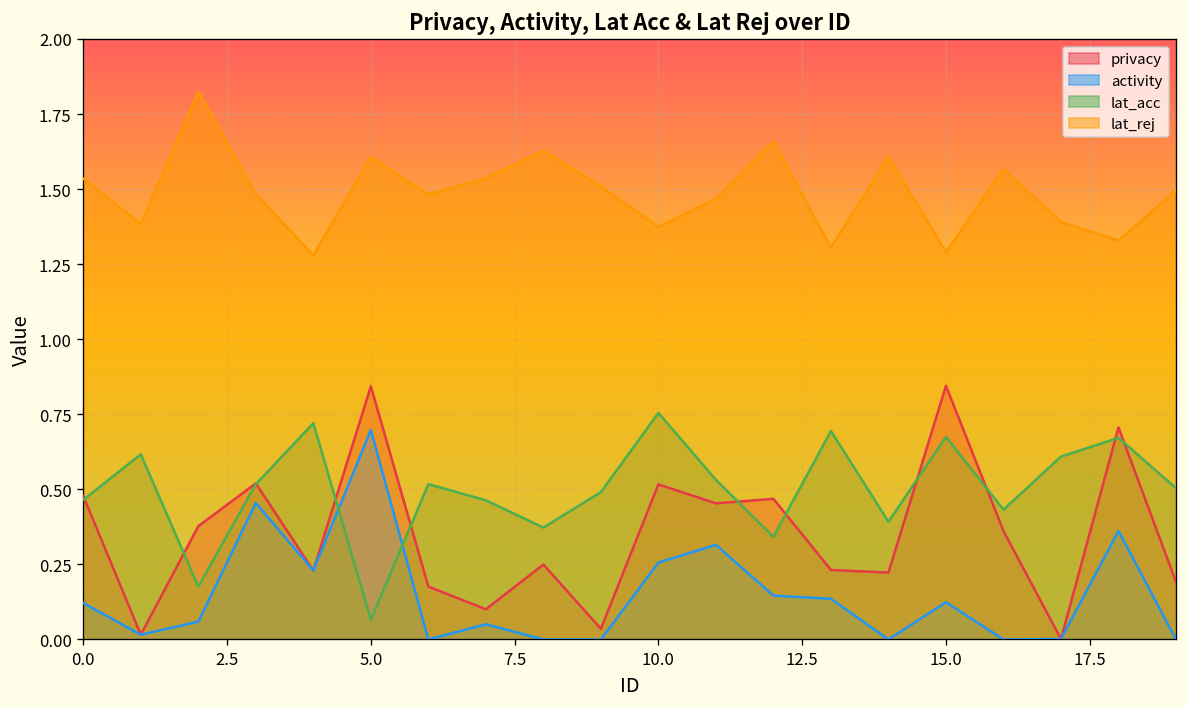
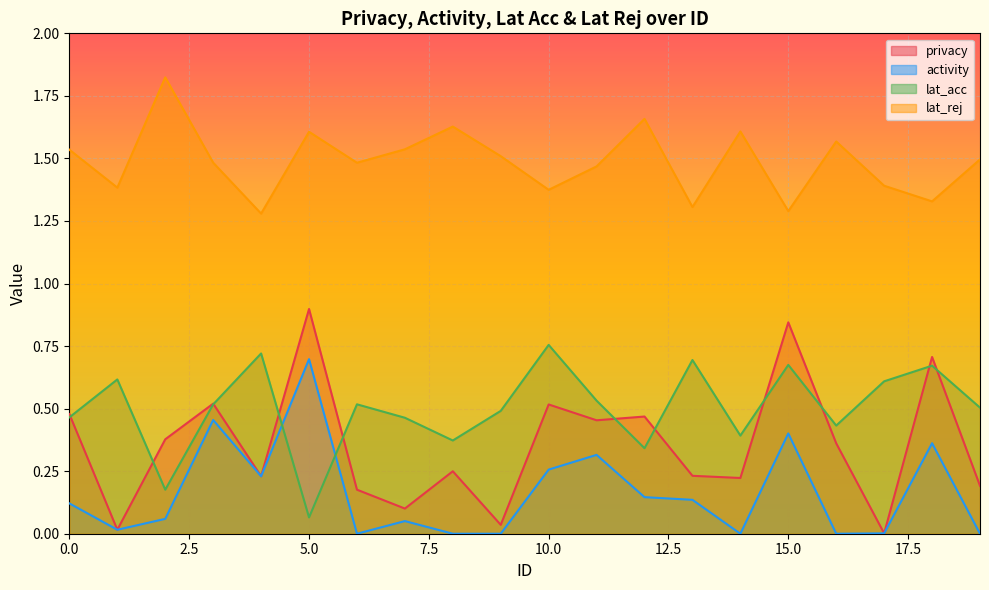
privacy, 5.0: 0.84 -> 0.90
activity, 15.0: 0.12 -> 0.40
